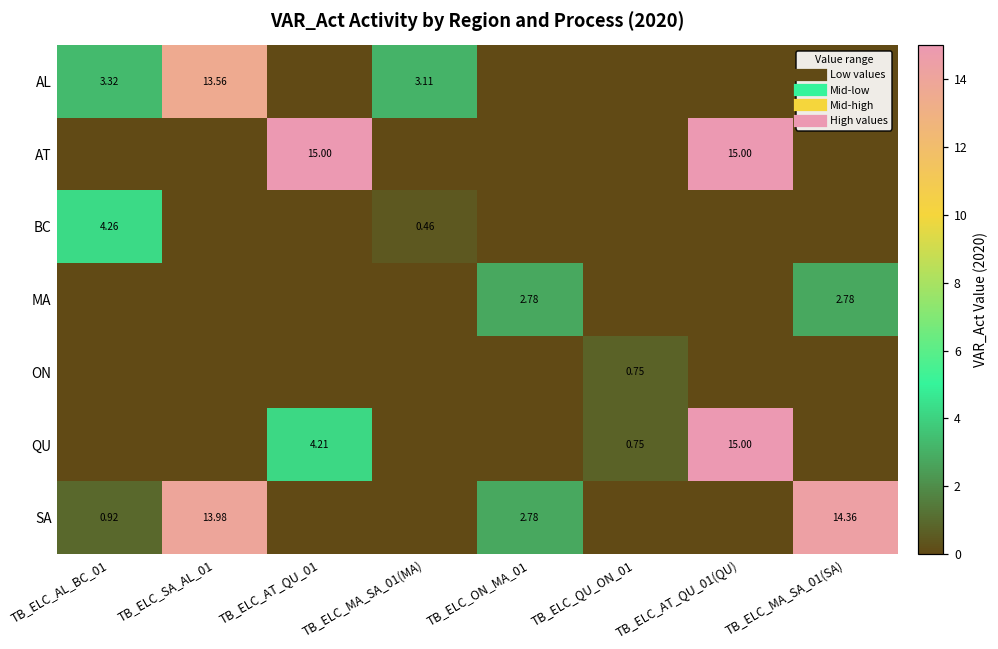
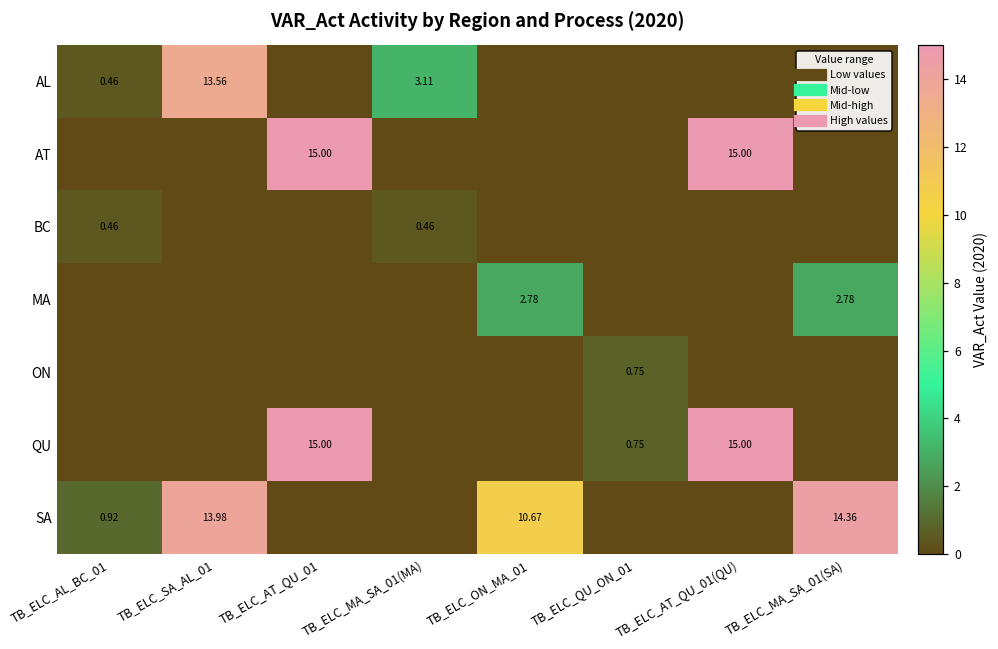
AL, TB_ELC_AL_BC_01: 3.32 -> 0.46
BC, TB_ELC_AL_BC_01: 4.26 -> 0.46
QU, TB_ELC_AT_QU_01: 4.21 -> 15.00
SA, TB_ELC_ON_MA_01: 2.78 -> 10.67
